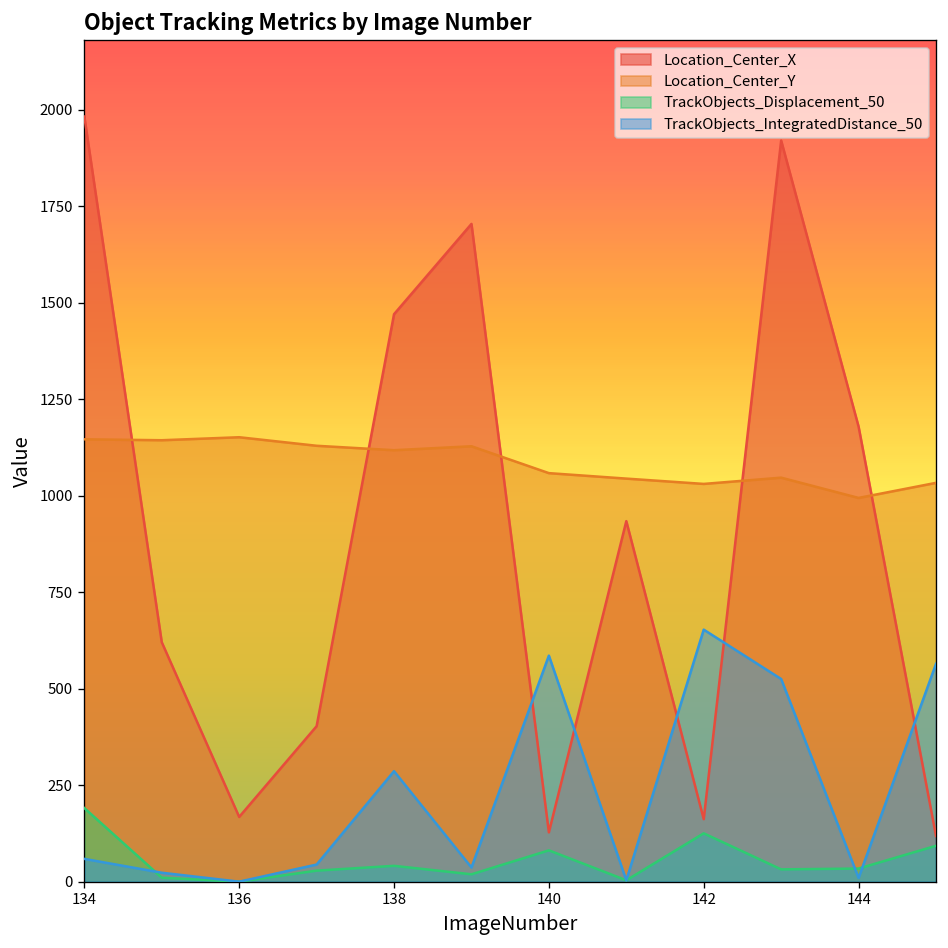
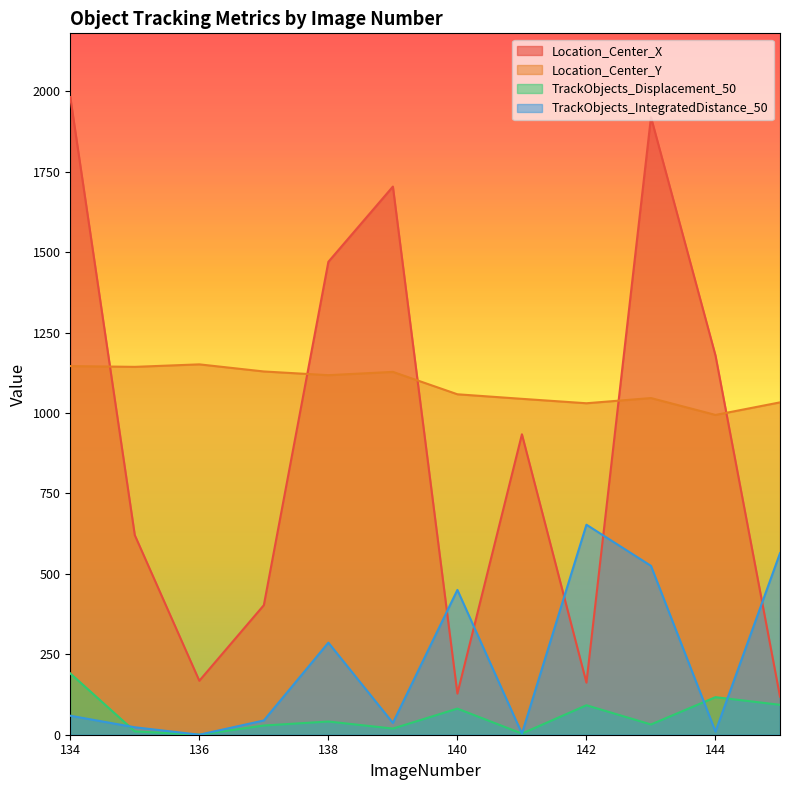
TrackObjects_IntegratedDistance_50, 140: 590 -> 450
TrackObjects_Displacement_50, 142: 130 -> 90
TrackObjects_Displacement_50, 144: 30 -> 120
